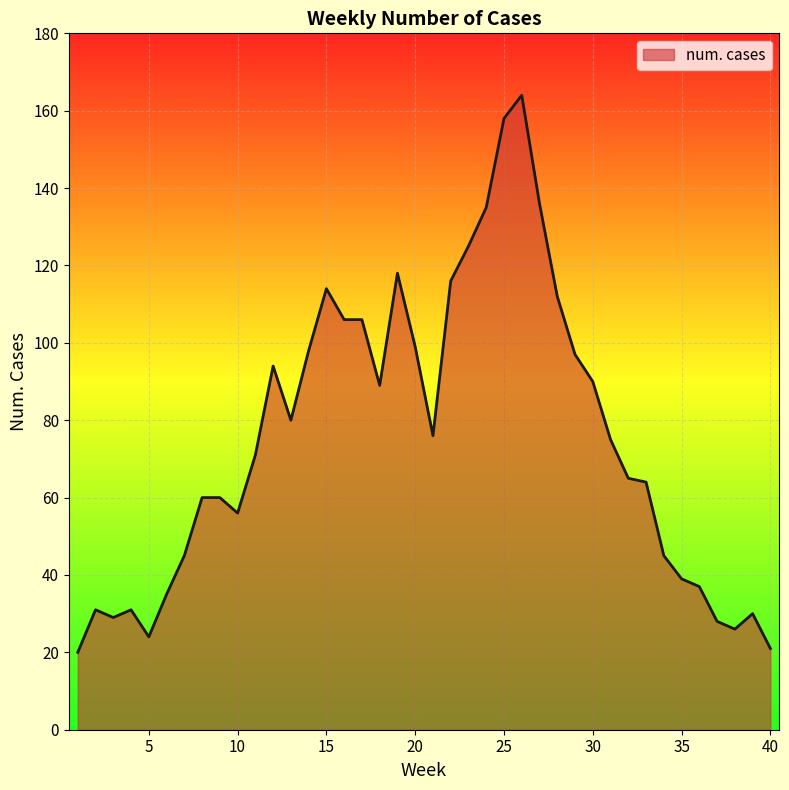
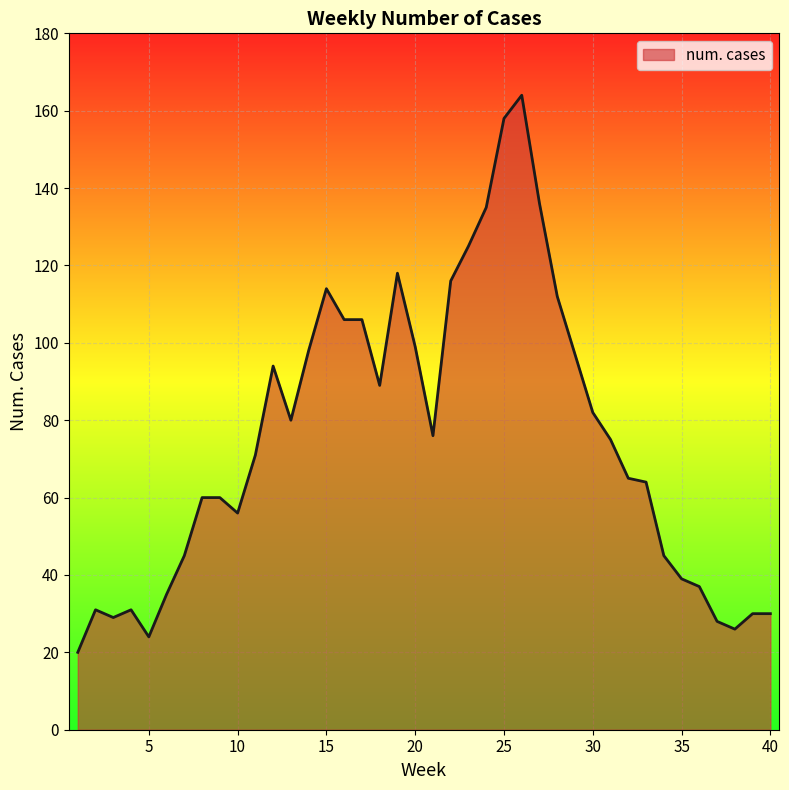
30: 90 -> 82
40: 21 -> 30
